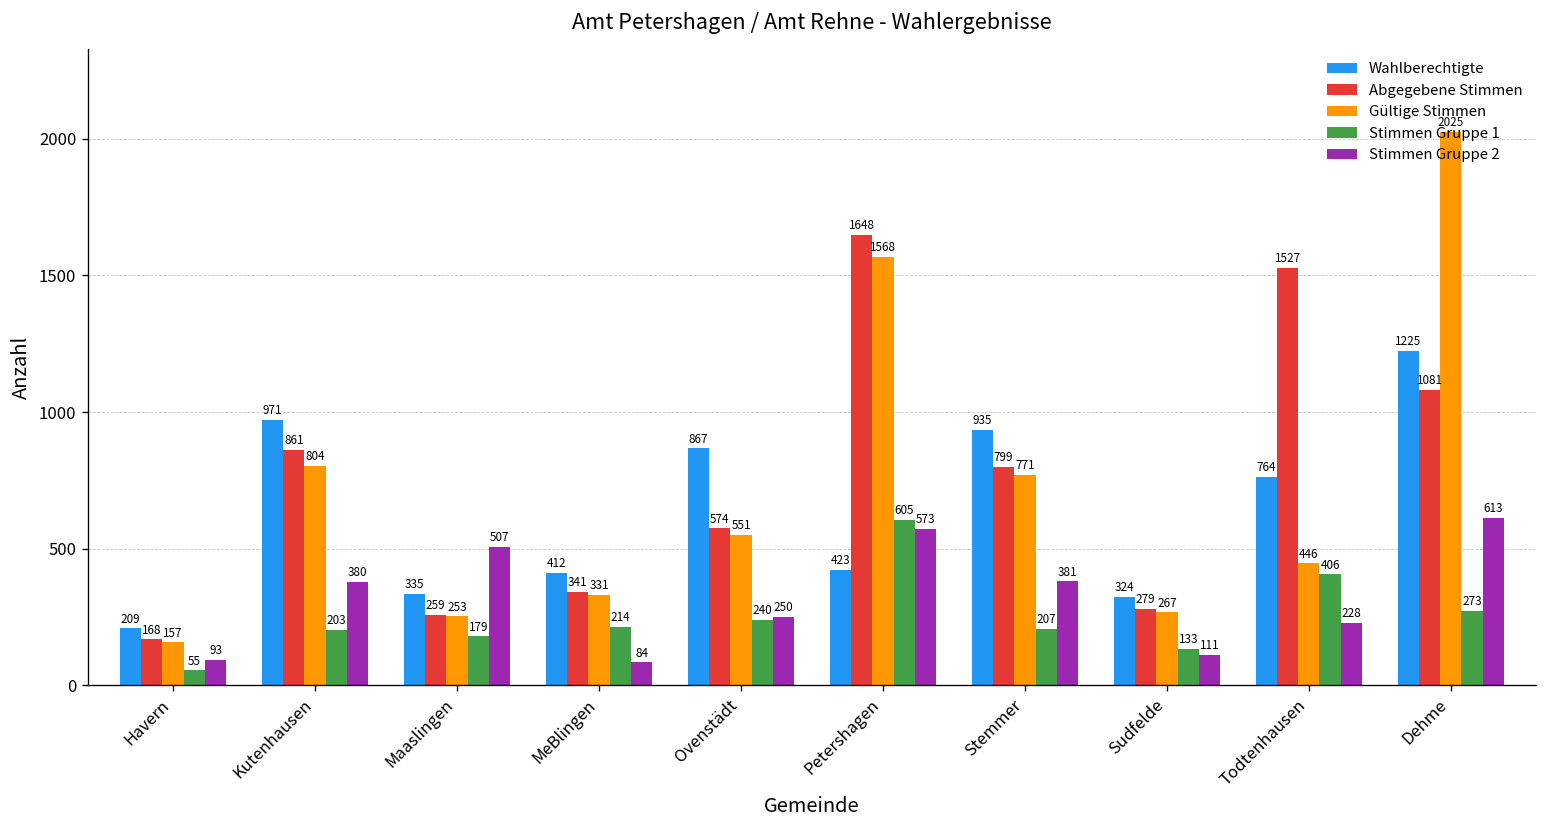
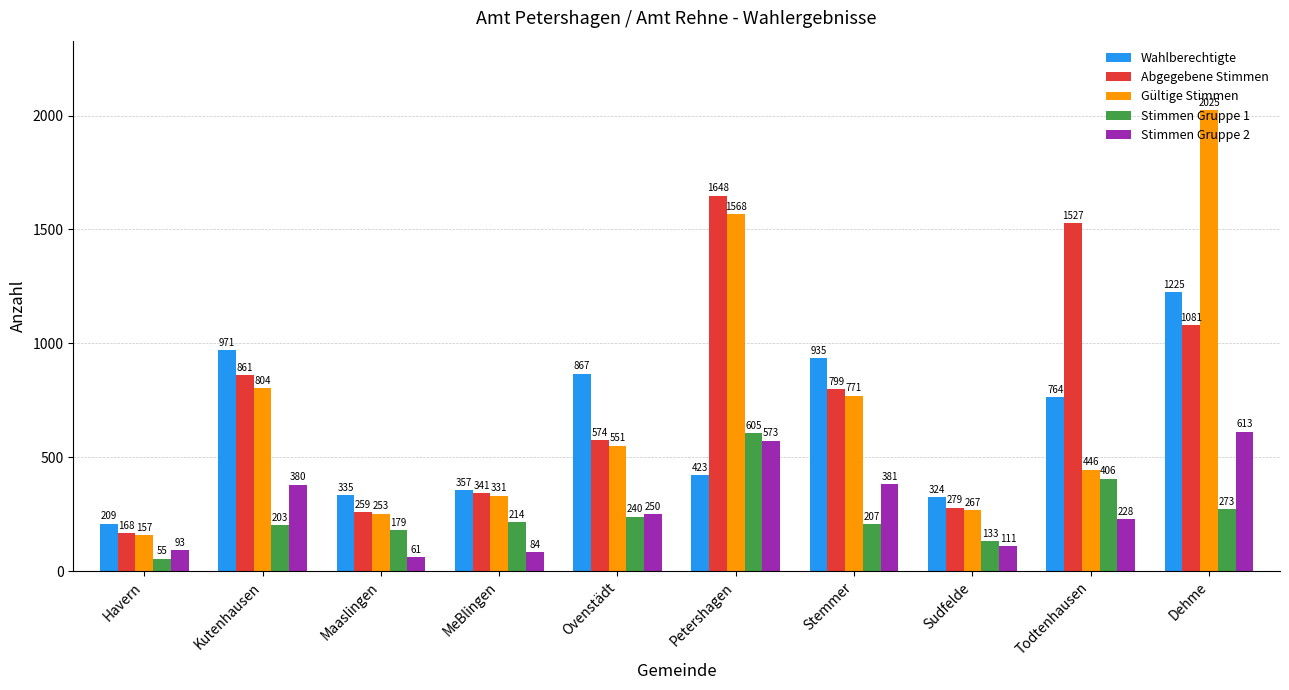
Stimmen Gruppe 2, Maaslingen: 507 -> 61
Wahlberechtigte, MeBlingen: 412 -> 357
